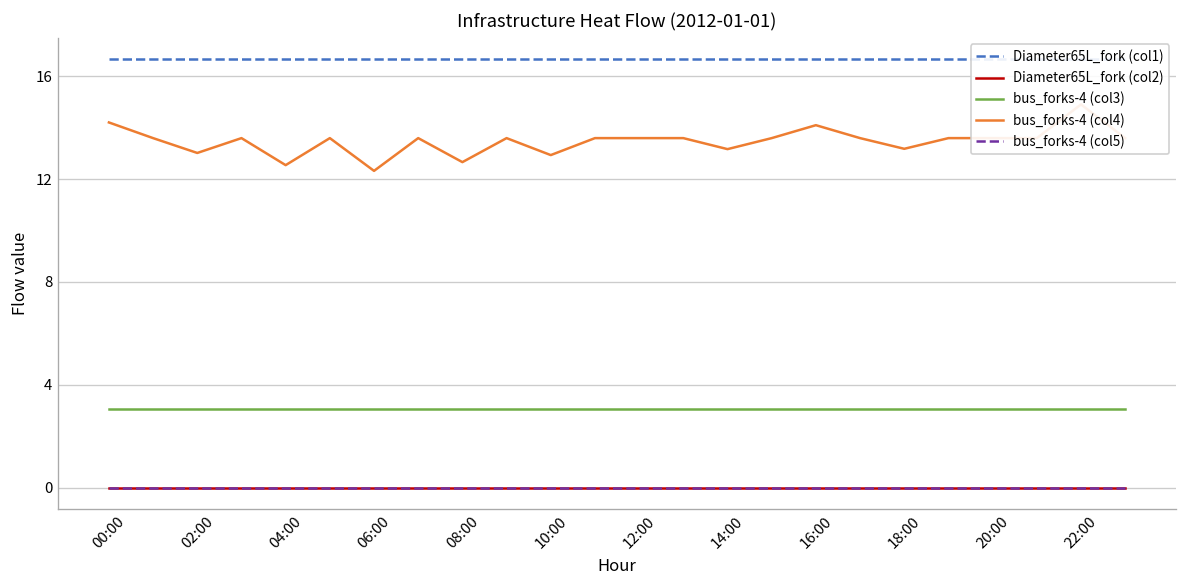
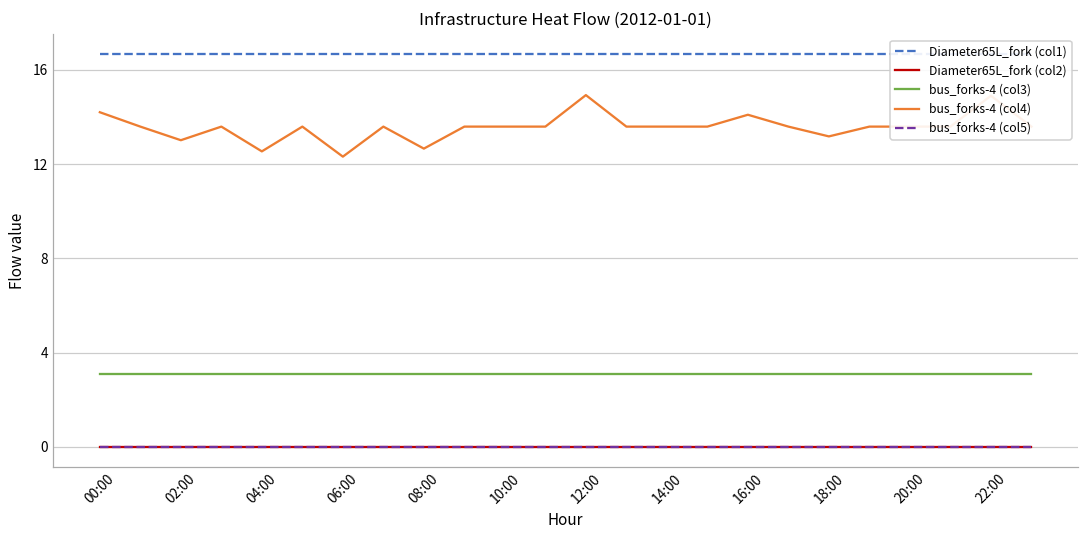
bus_forks-4 (col4), 10:00: 12.9 -> 13.6
bus_forks-4 (col4), 12:00: 13.6 -> 14.9
bus_forks-4 (col4), 14:00: 13.2 -> 13.6
